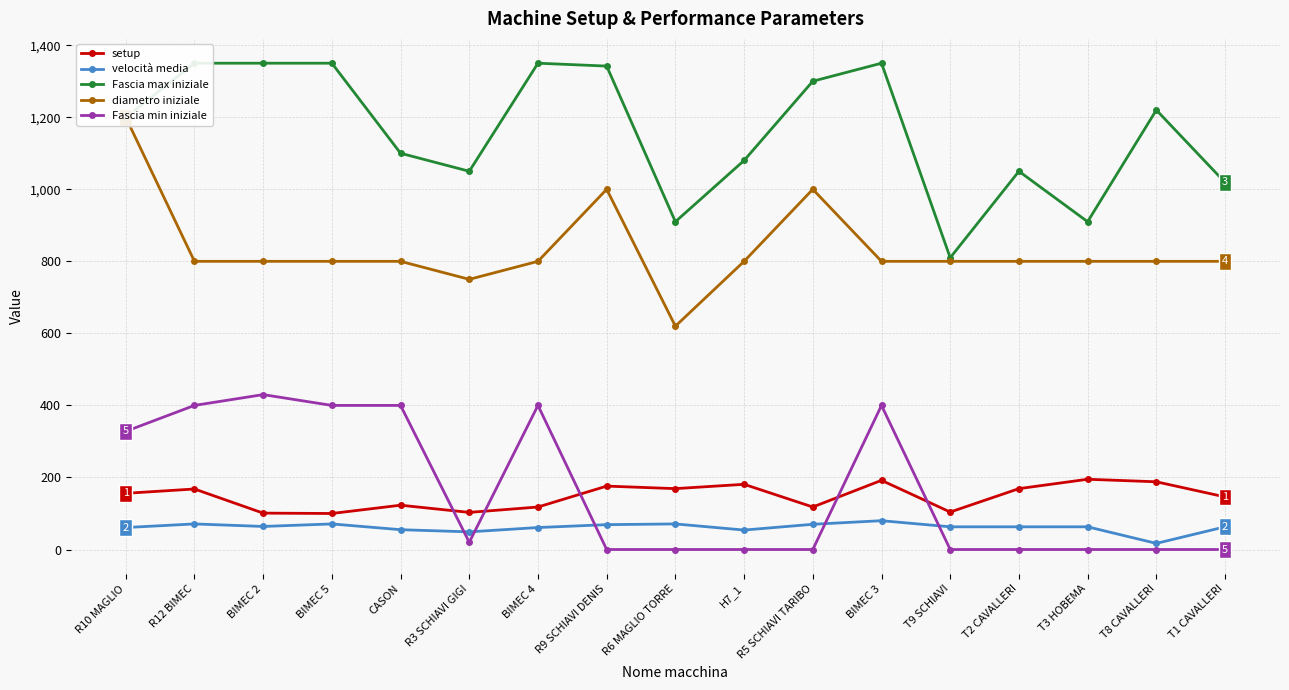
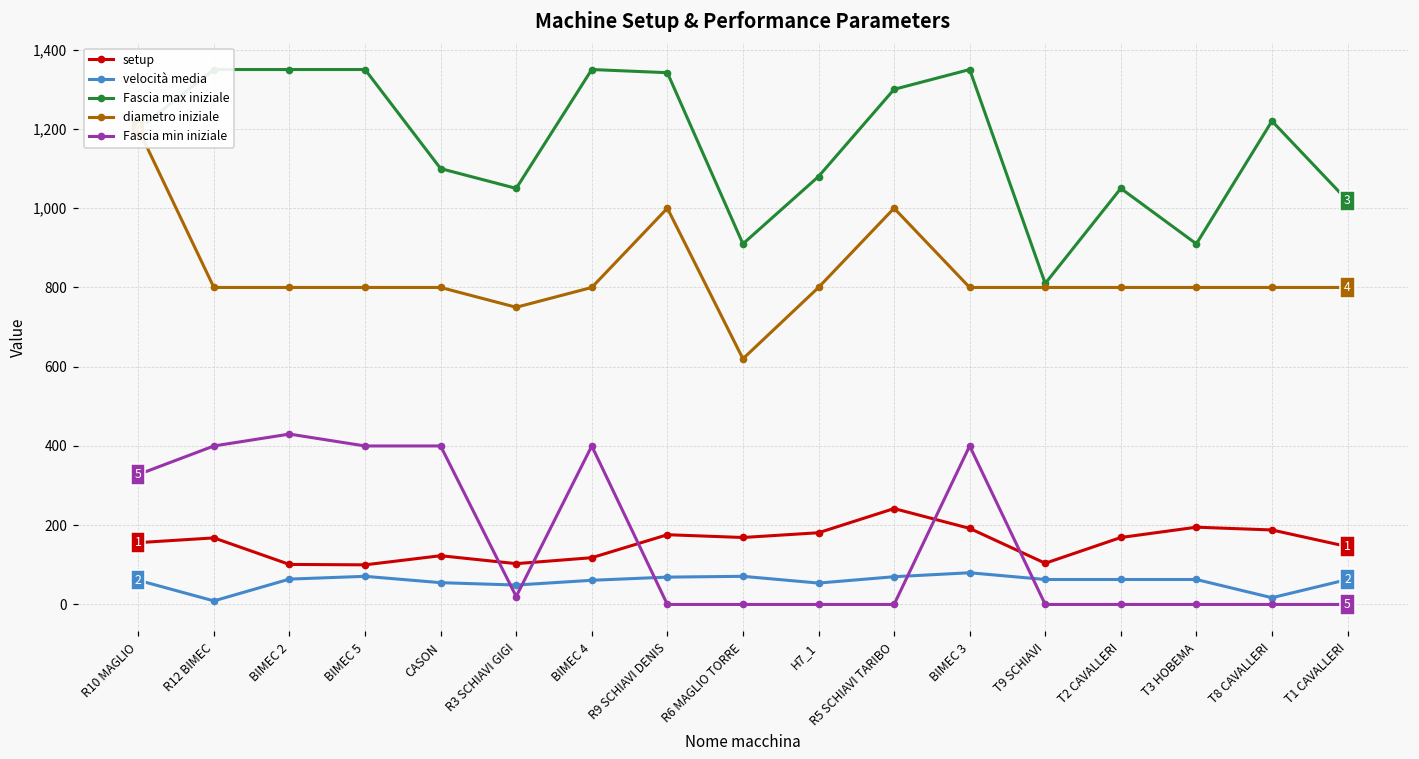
velocità media, R12 BIMEC: 70 -> 10
setup, R5 SCHIAVI TARIBO: 120 -> 240
